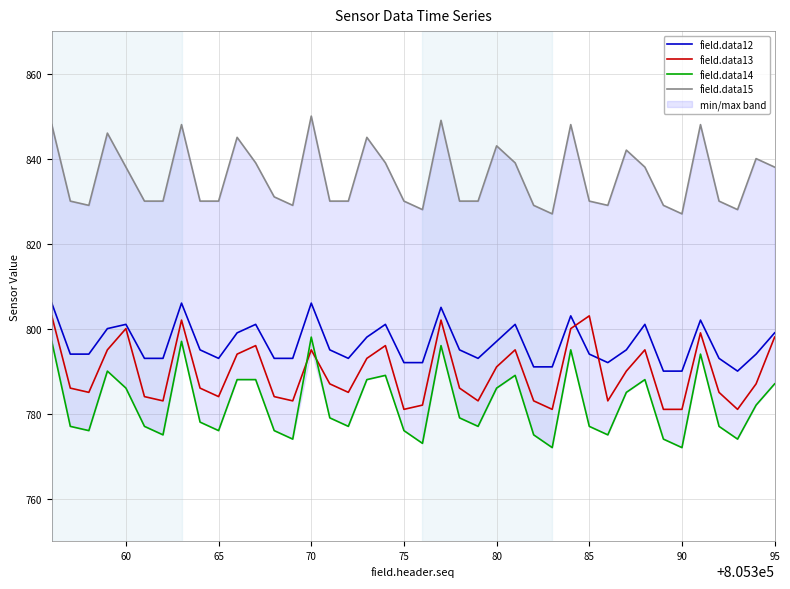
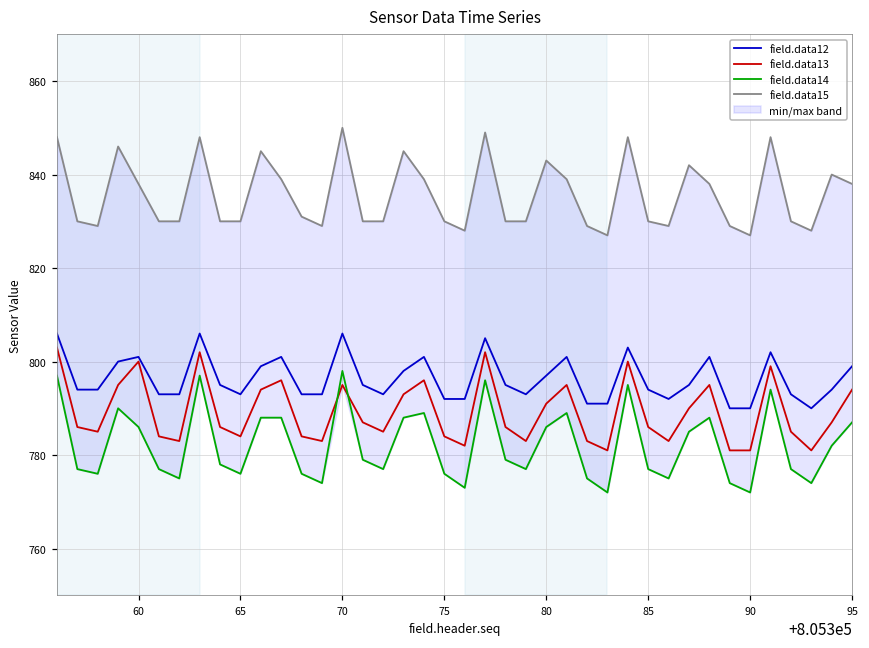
field.data13, 75: 781 -> 784
field.data13, 85: 803 -> 786
field.data13, 95: 798 -> 794
